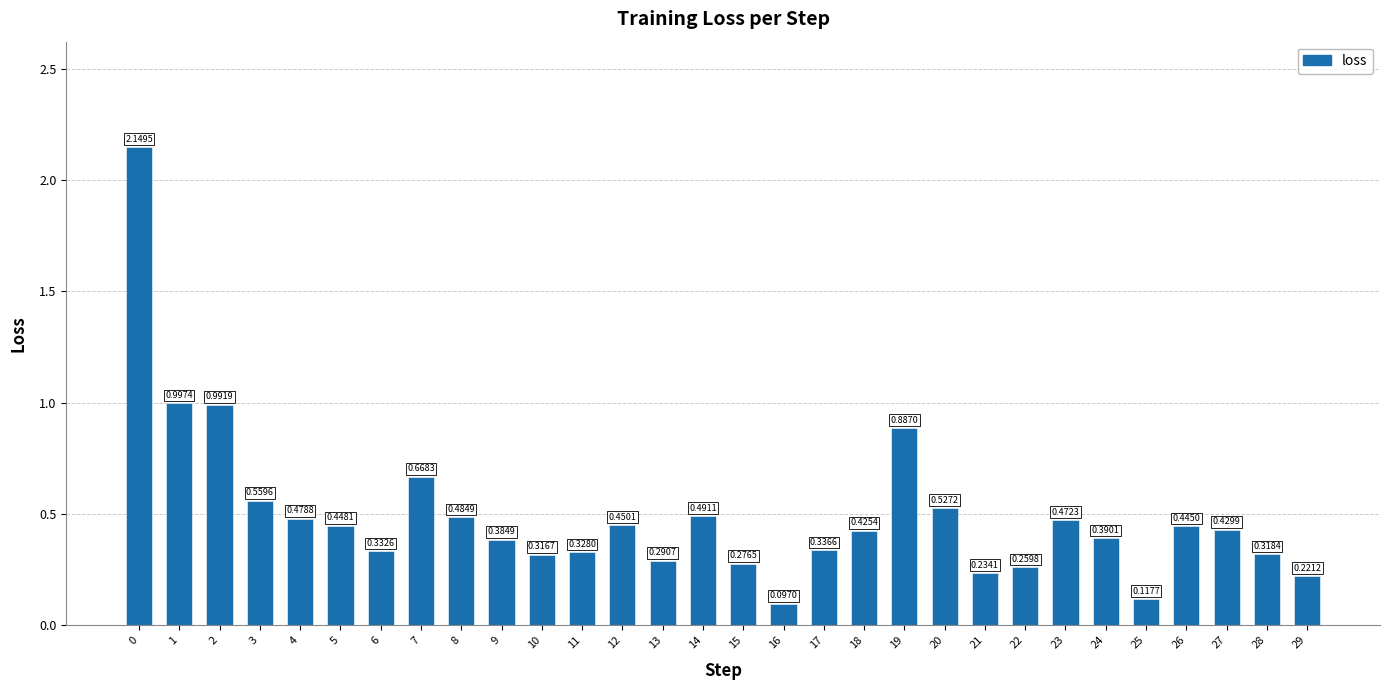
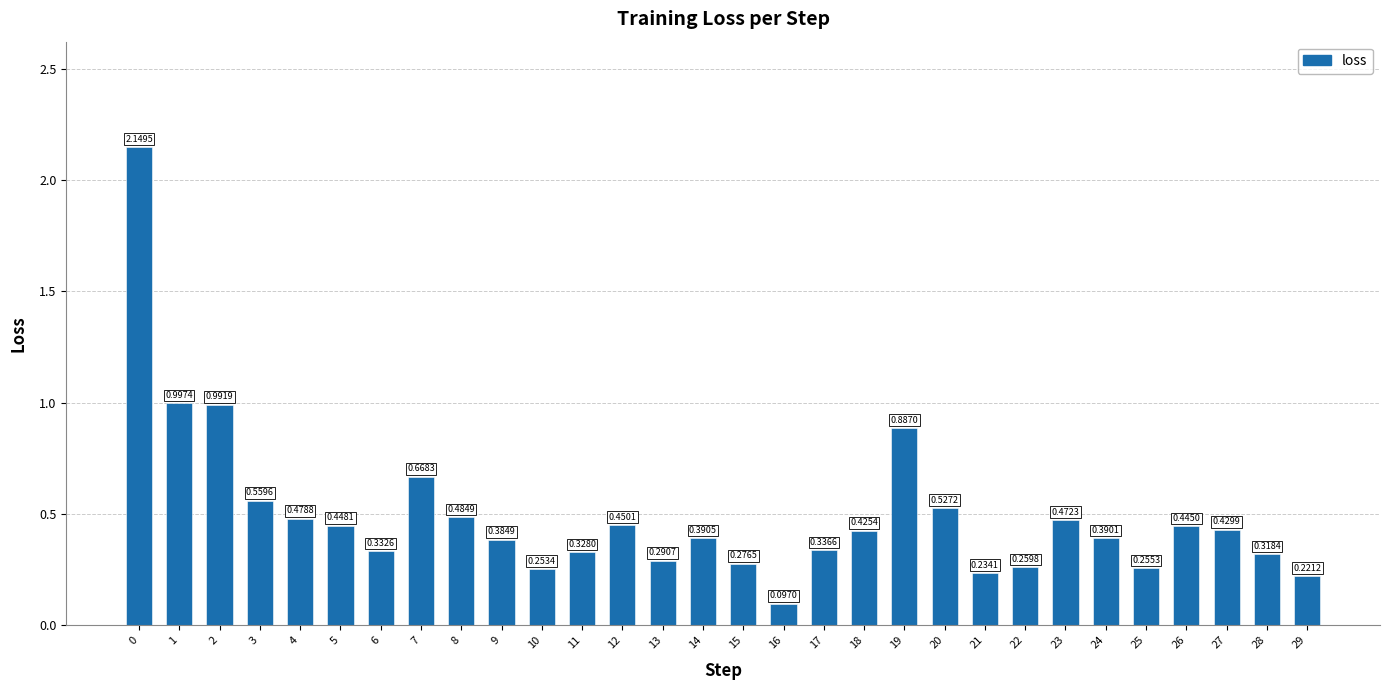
10: 0.3167 -> 0.2534
14: 0.4911 -> 0.3905
25: 0.1177 -> 0.2553
